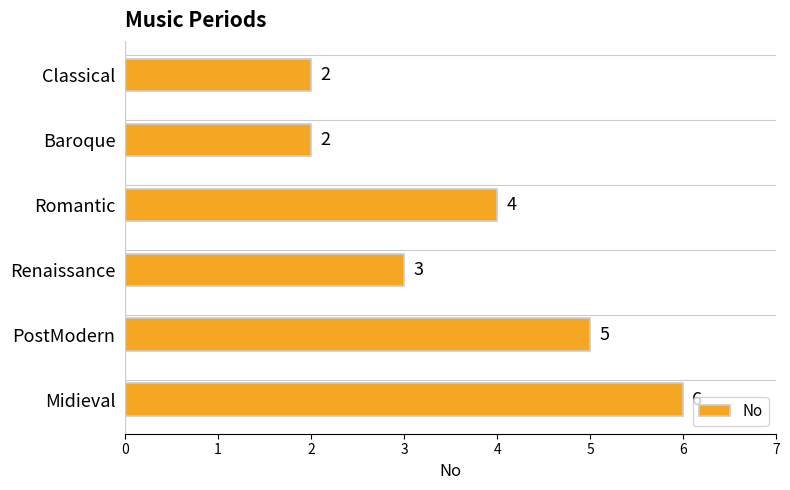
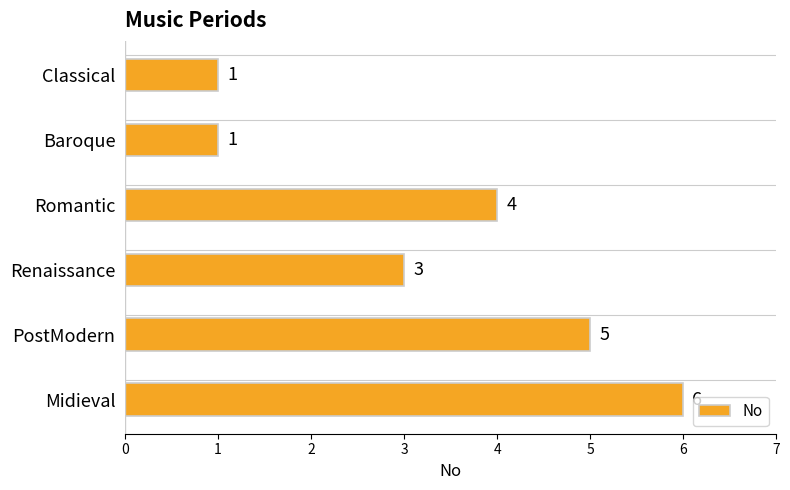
Classical: 2 -> 1
Baroque: 2 -> 1
